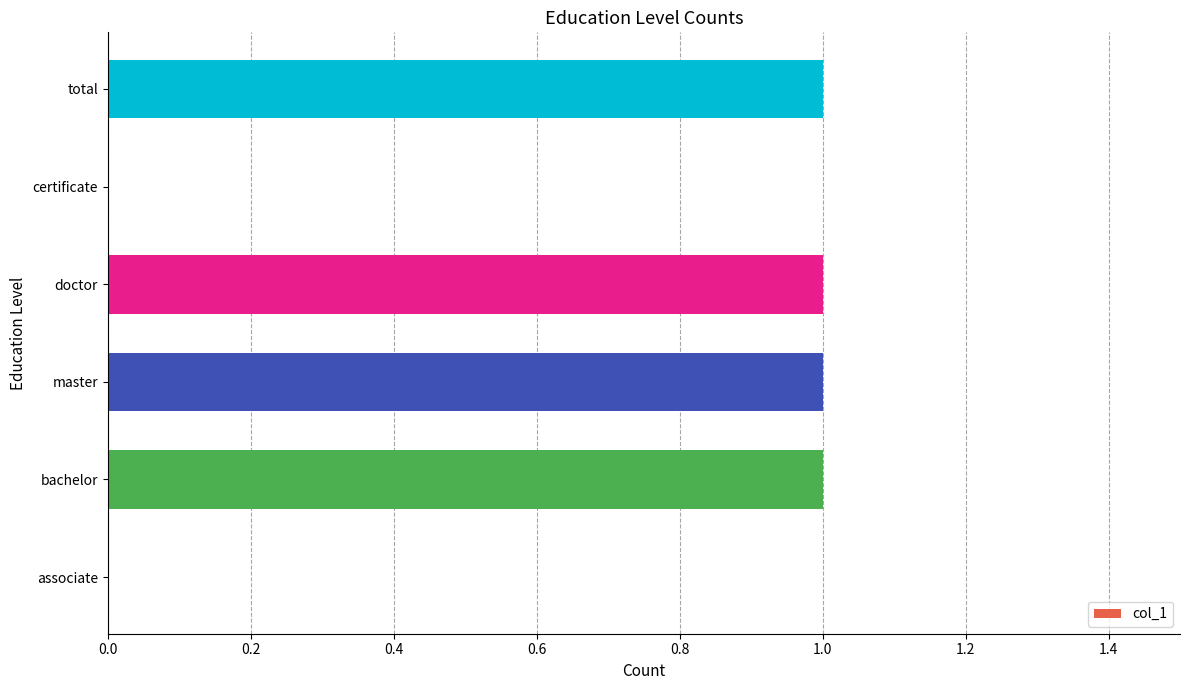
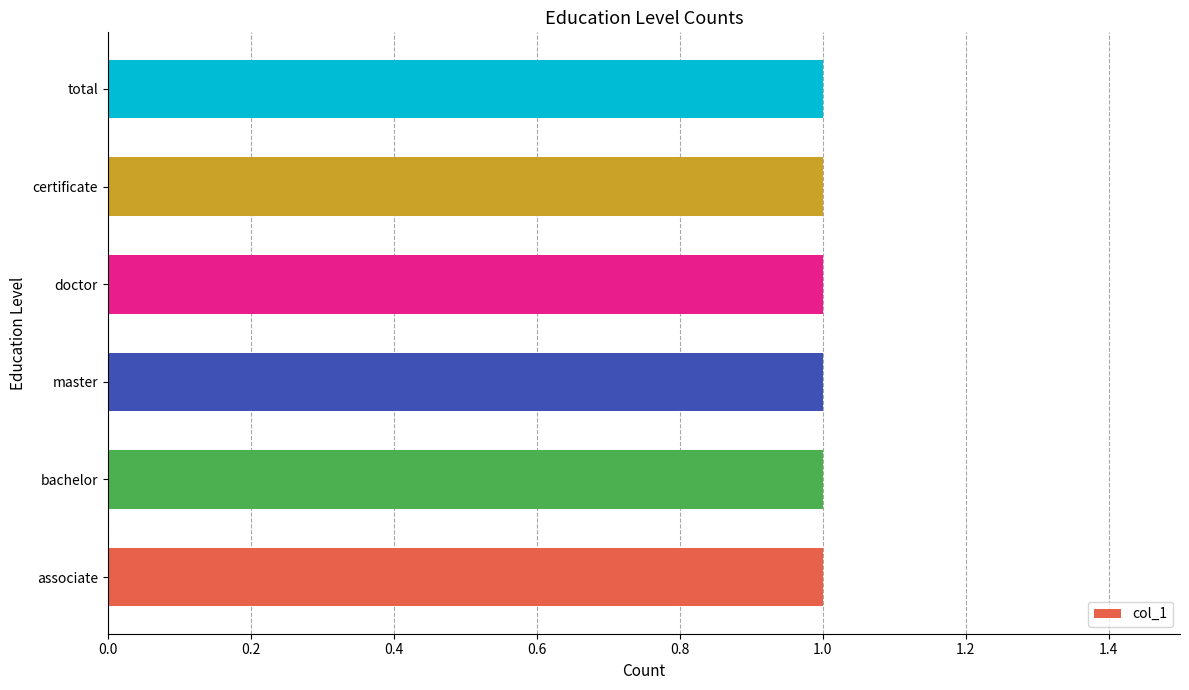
certificate: 0 -> 1
associate: 0 -> 1
